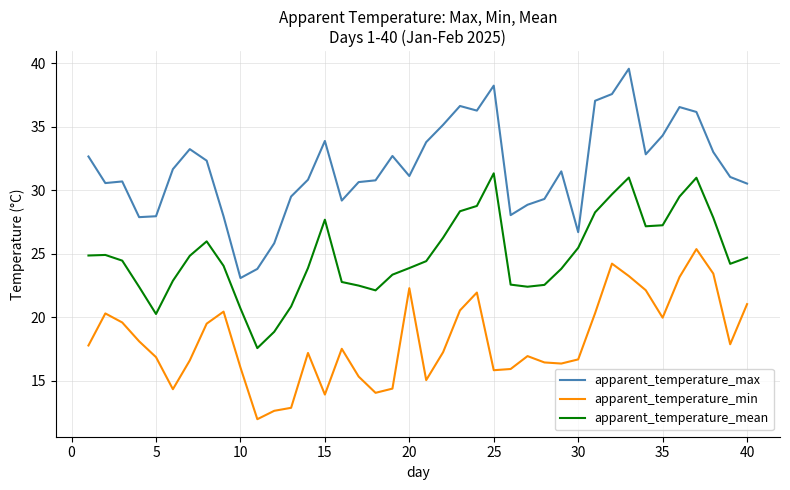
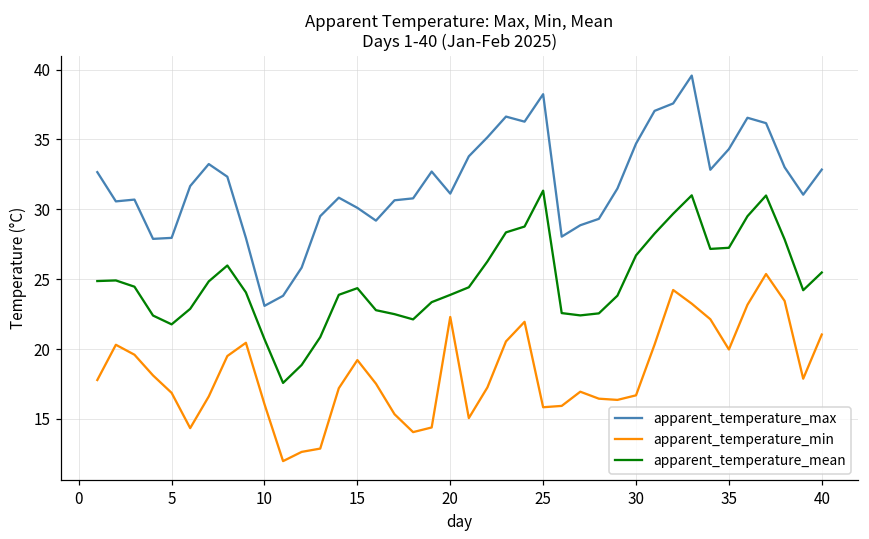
apparent_temperature_mean, 5: 20.3 -> 21.8
apparent_temperature_max, 15: 33.9 -> 30.1
apparent_temperature_min, 15: 13.9 -> 19.2
apparent_temperature_mean, 15: 27.7 -> 24.4
apparent_temperature_max, 30: 26.7 -> 34.7
apparent_temperature_mean, 30: 25.5 -> 26.7
apparent_temperature_max, 40: 30.5 -> 32.8
apparent_temperature_mean, 40: 24.7 -> 25.5
